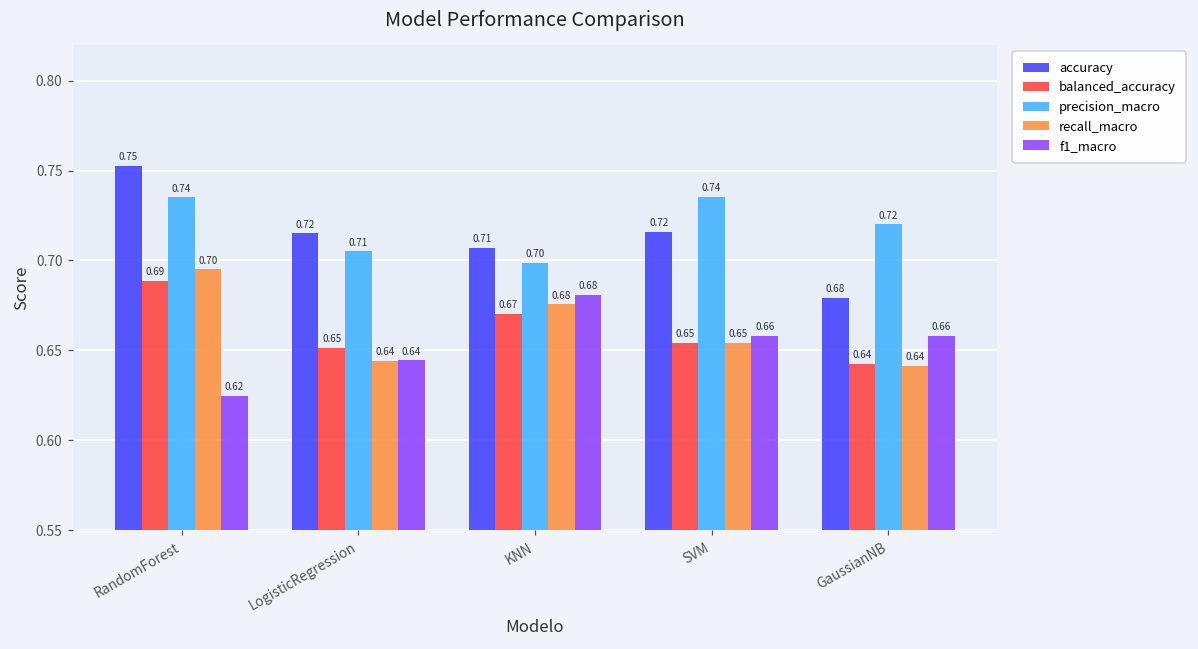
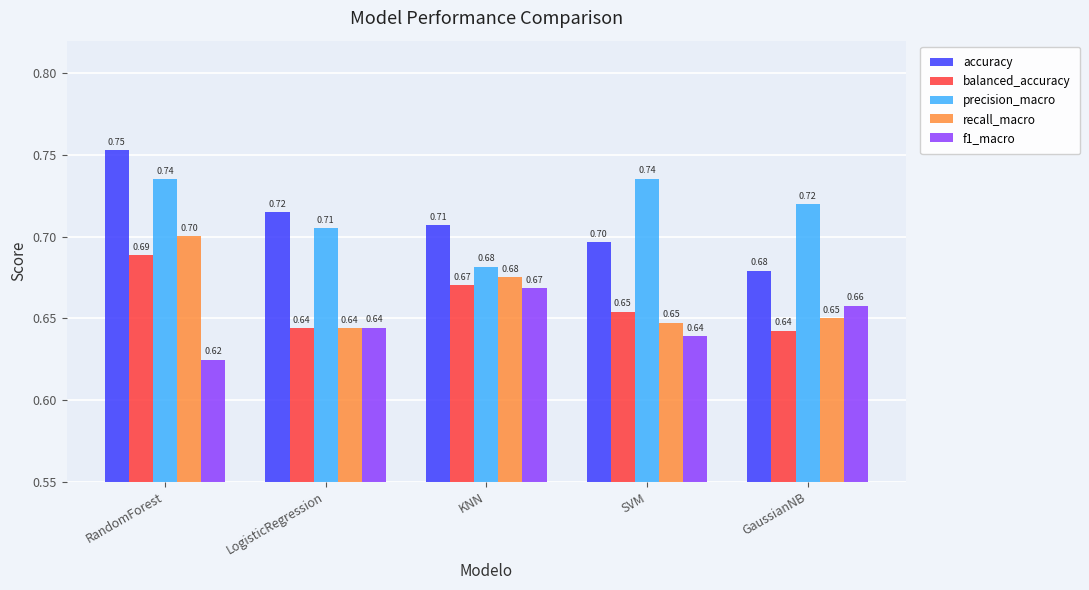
recall_macro, RandomForest: 0.695 -> 0.700
balanced_accuracy, LogisticRegression: 0.65 -> 0.64
precision_macro, KNN: 0.70 -> 0.68
f1_macro, KNN: 0.68 -> 0.67
accuracy, SVM: 0.72 -> 0.70
recall_macro, SVM: 0.654 -> 0.648
f1_macro, SVM: 0.66 -> 0.64
recall_macro, GaussianNB: 0.64 -> 0.65
